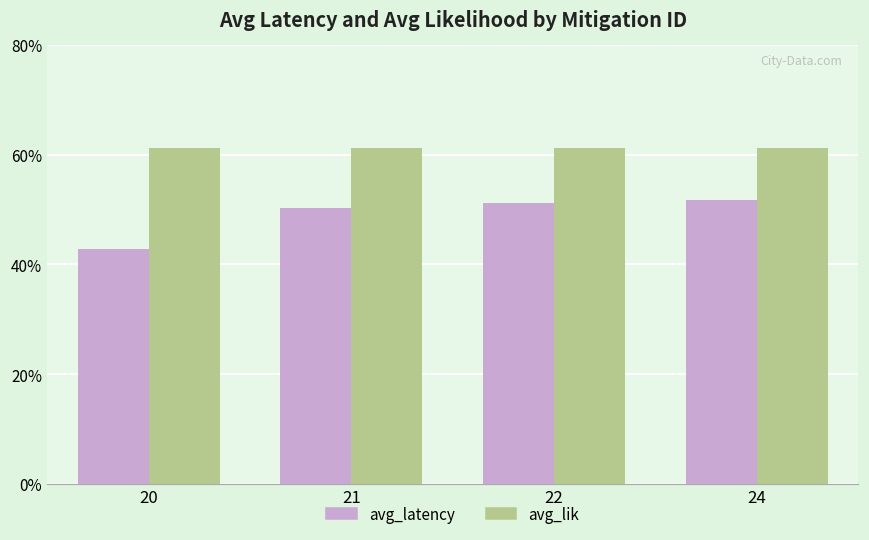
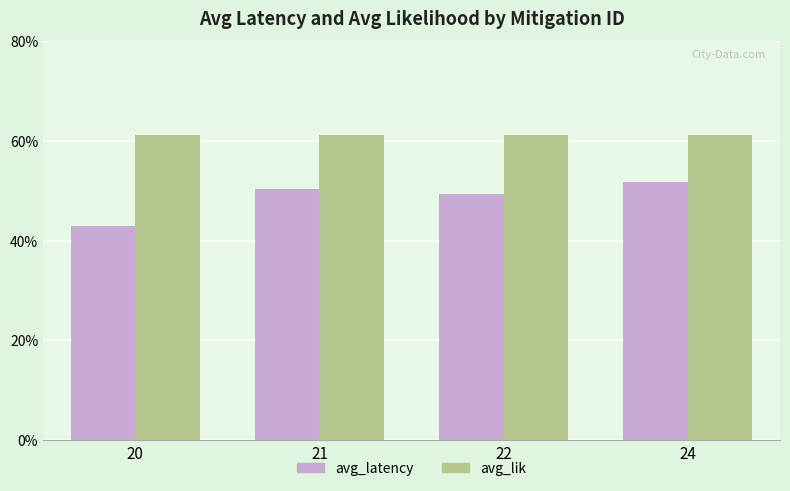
avg_latency, 22: 51% -> 49%
